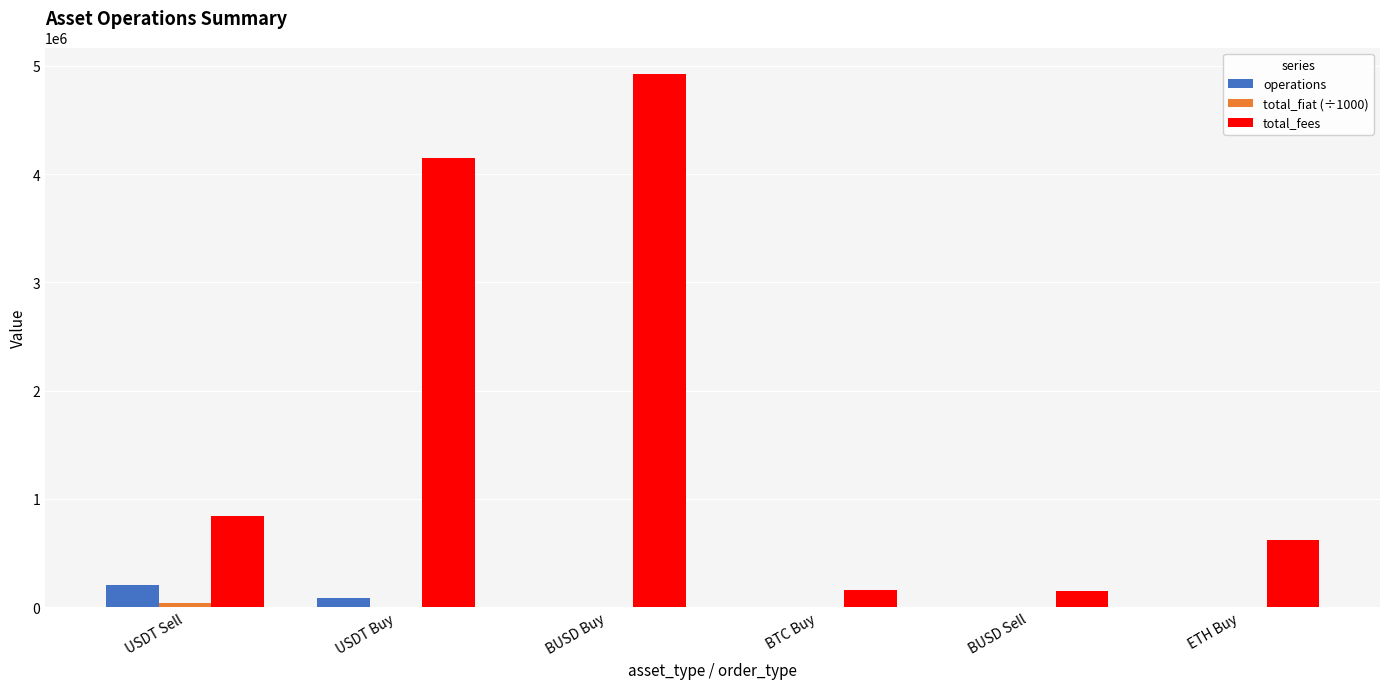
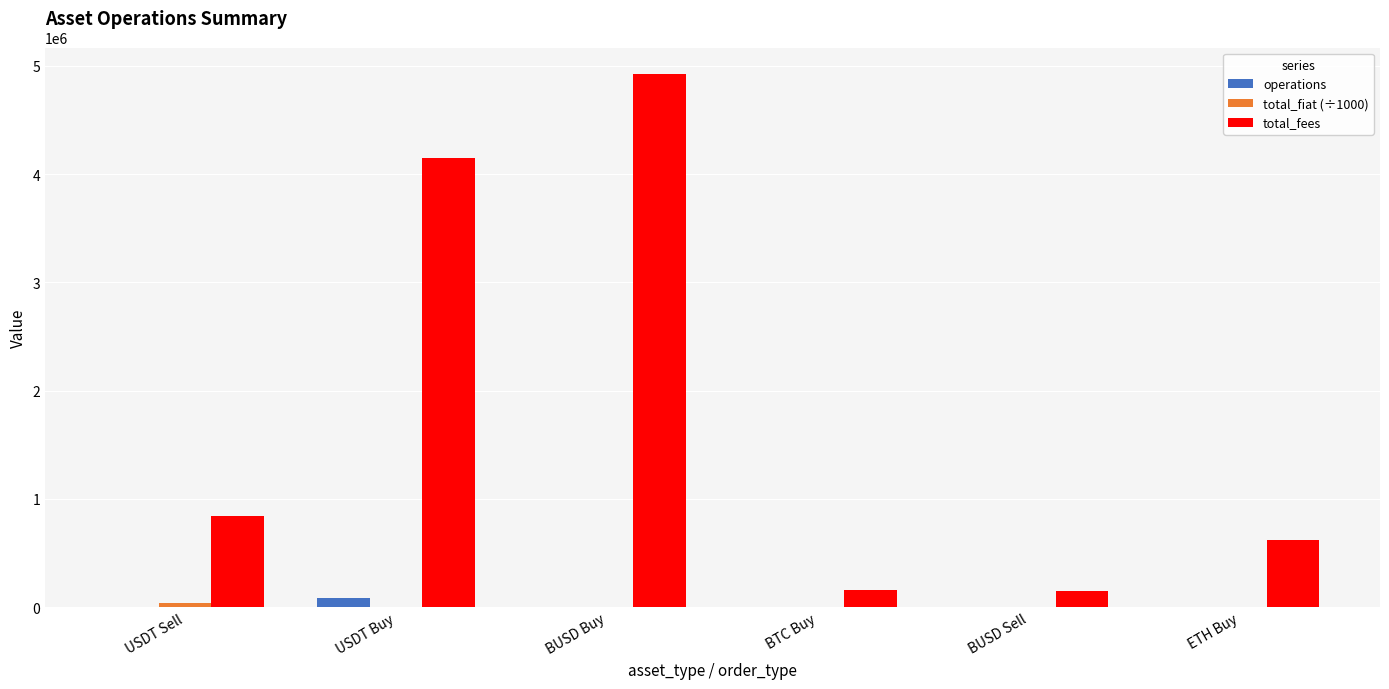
operations, USDT Sell: 210000 -> 0
